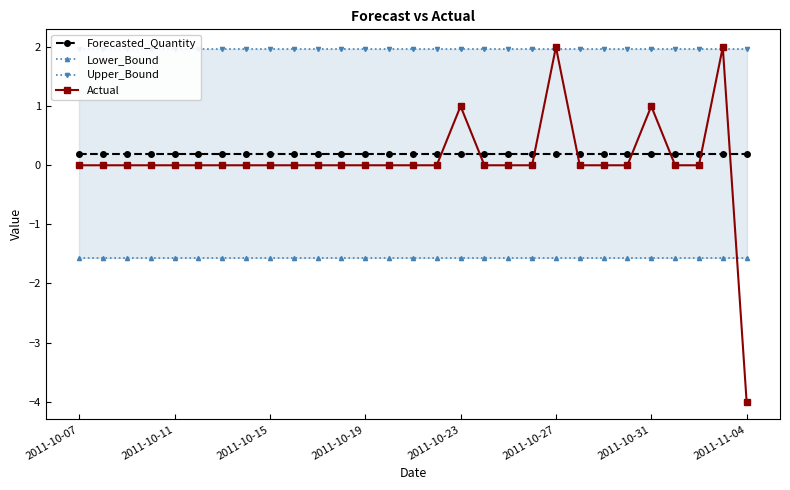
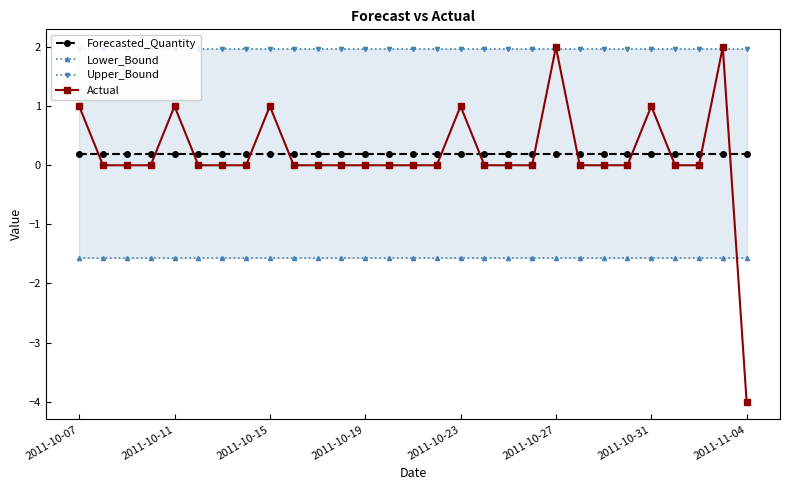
Actual, 2011-10-07: 0 -> 1
Actual, 2011-10-11: 0 -> 1
Actual, 2011-10-15: 0 -> 1
